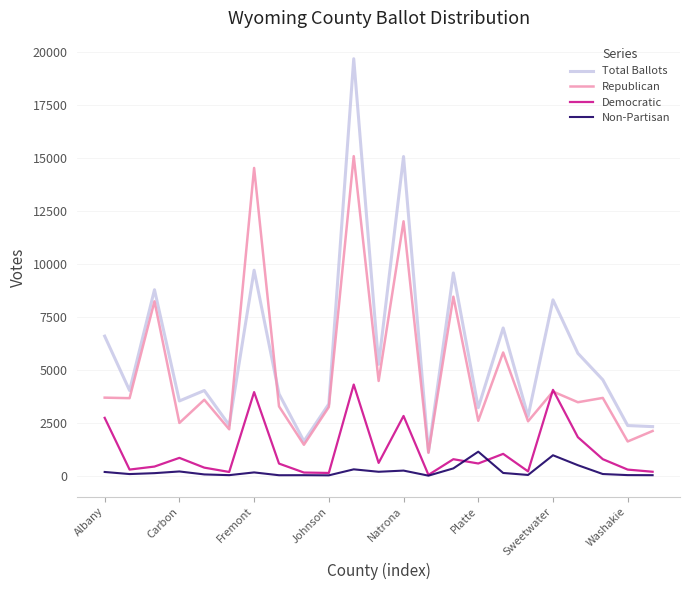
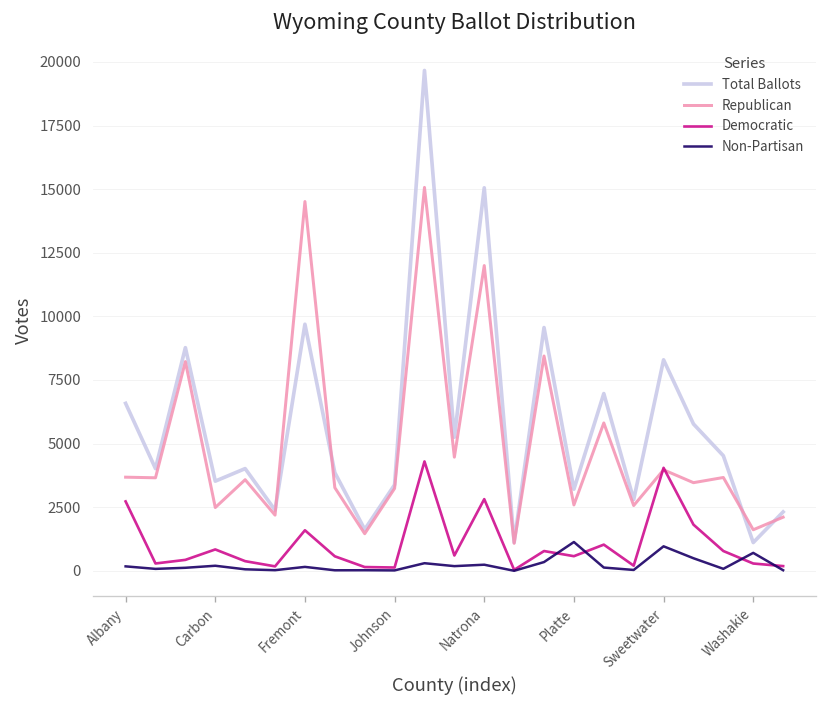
Democratic, Fremont: 3900 -> 1600
Total Ballots, Washakie: 2400 -> 1100
Non-Partisan, Washakie: 0 -> 700
